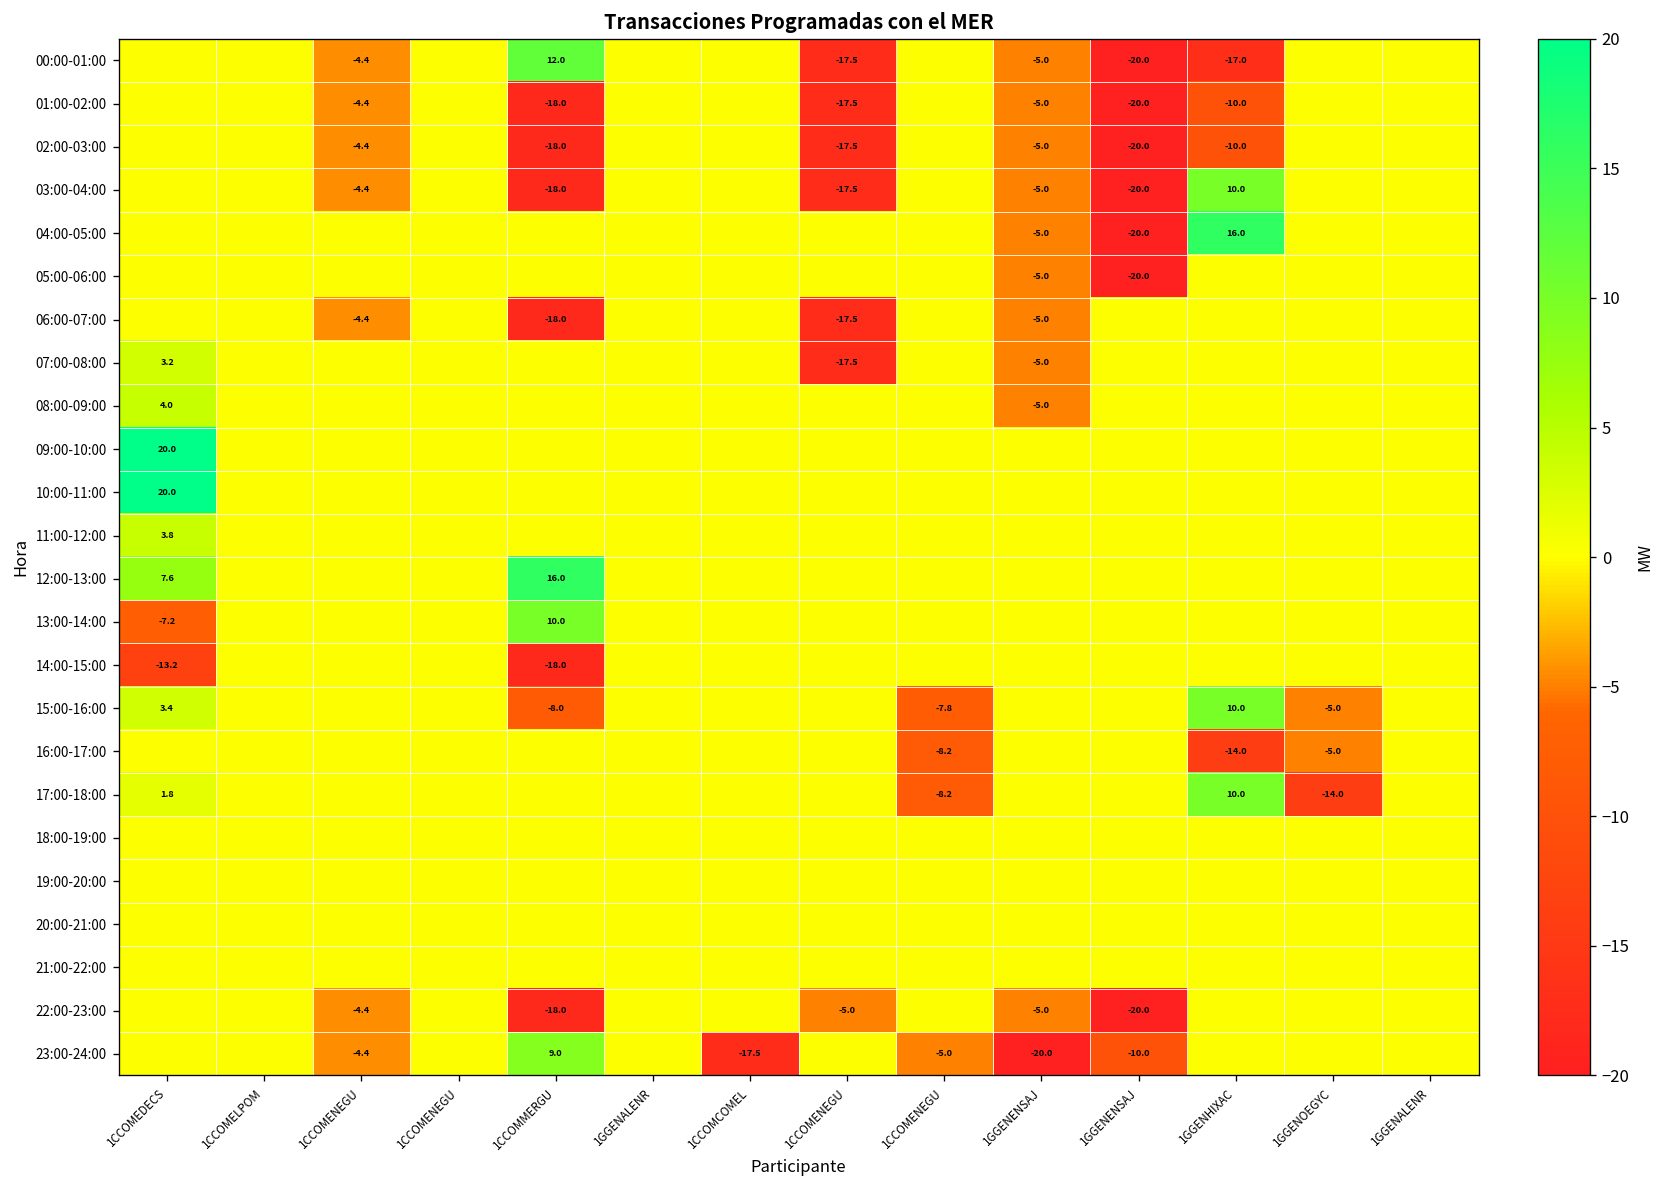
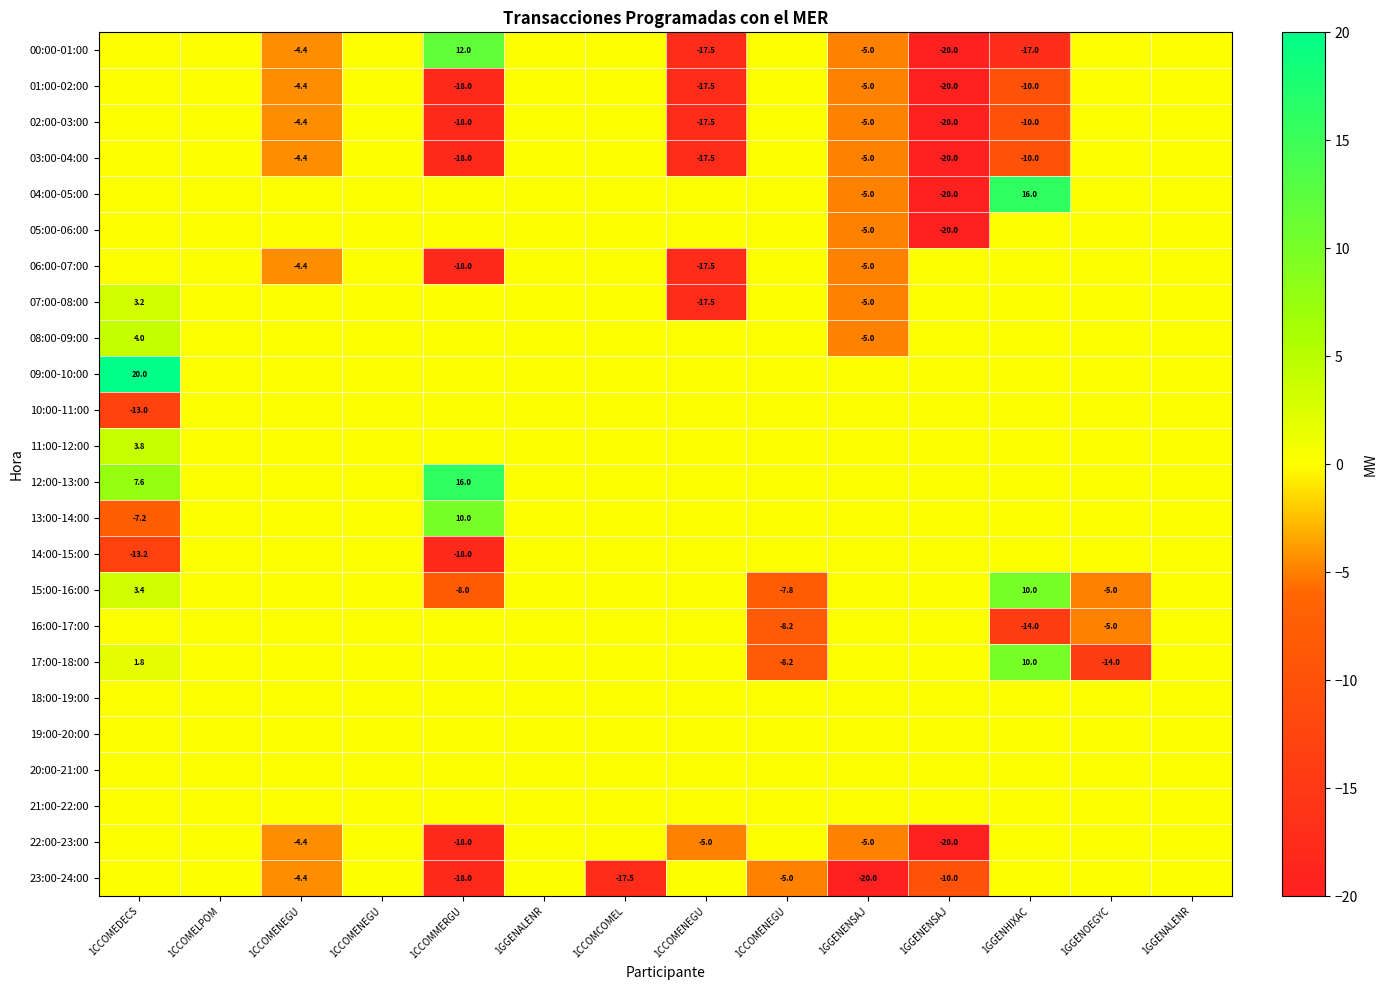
03:00-04:00, 1GGENHIXAC: 10.0 -> -10.0
10:00-11:00, 1CCOMEDECS: 20.0 -> -13.0
23:00-24:00, 1CCOMMERGU: 9.0 -> -18.0
